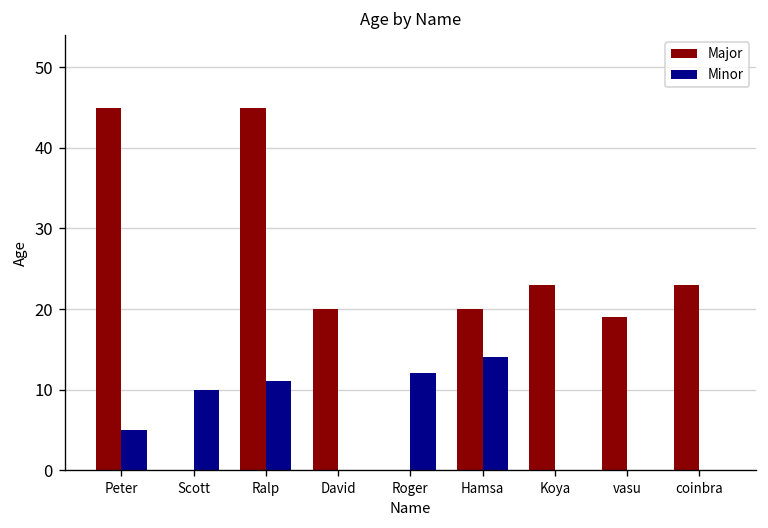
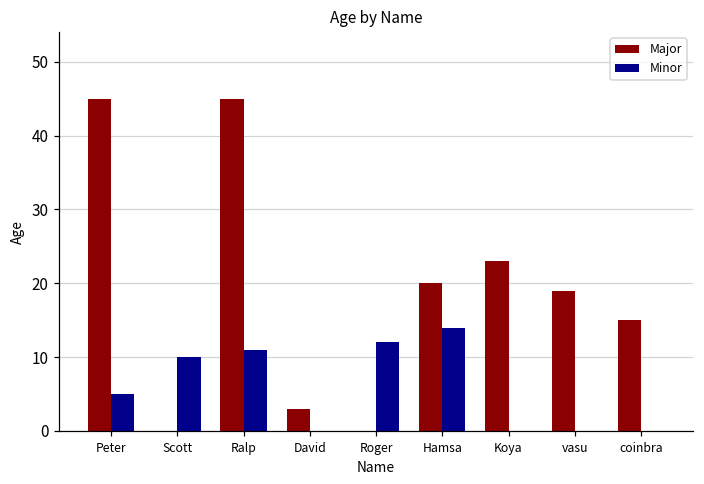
Major, David: 20 -> 3
Major, coinbra: 23 -> 15
